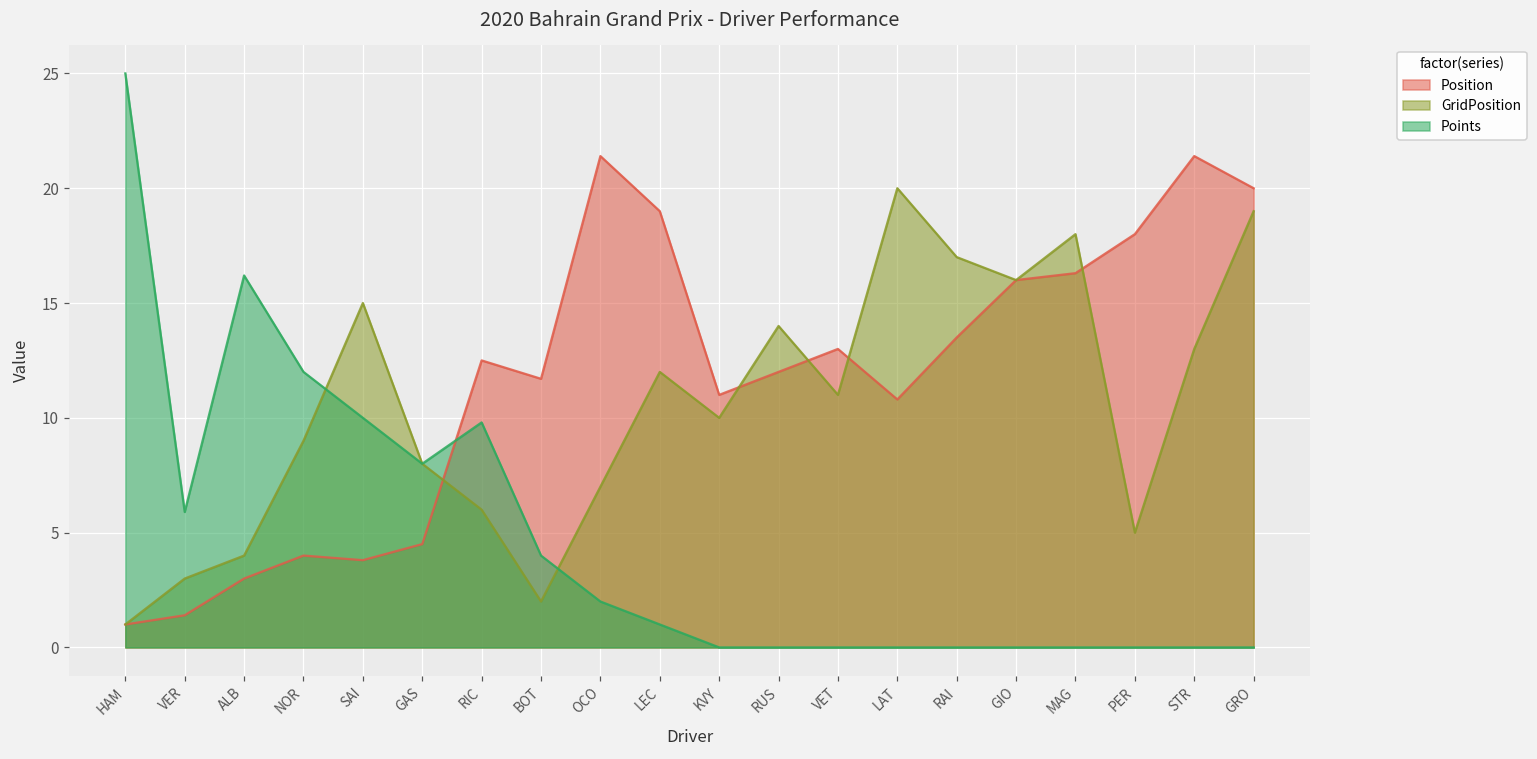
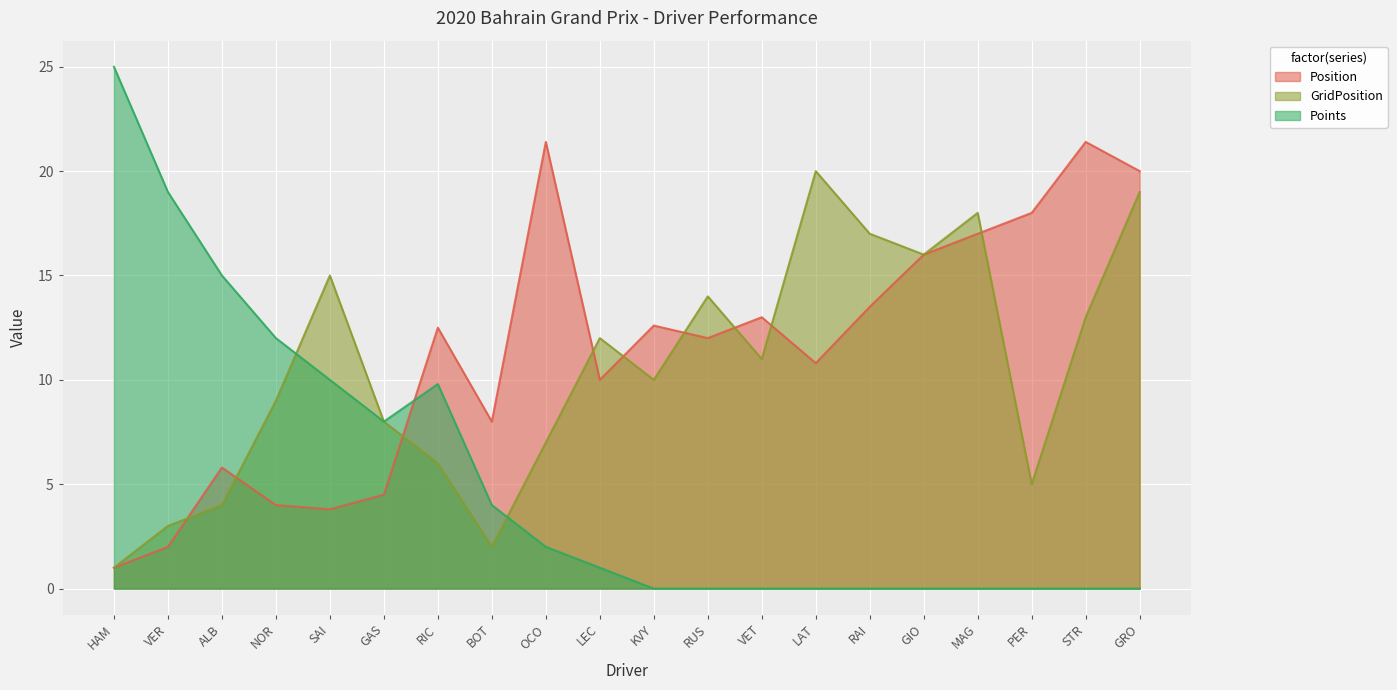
Position, VER: 1.4 -> 2.0
Points, VER: 5.9 -> 19.0
Position, ALB: 3.0 -> 5.8
Points, ALB: 16.2 -> 15.0
Position, BOT: 11.7 -> 8.0
Position, LEC: 19 -> 10
Position, KVY: 11.0 -> 12.6
Position, MAG: 16.3 -> 17.0
